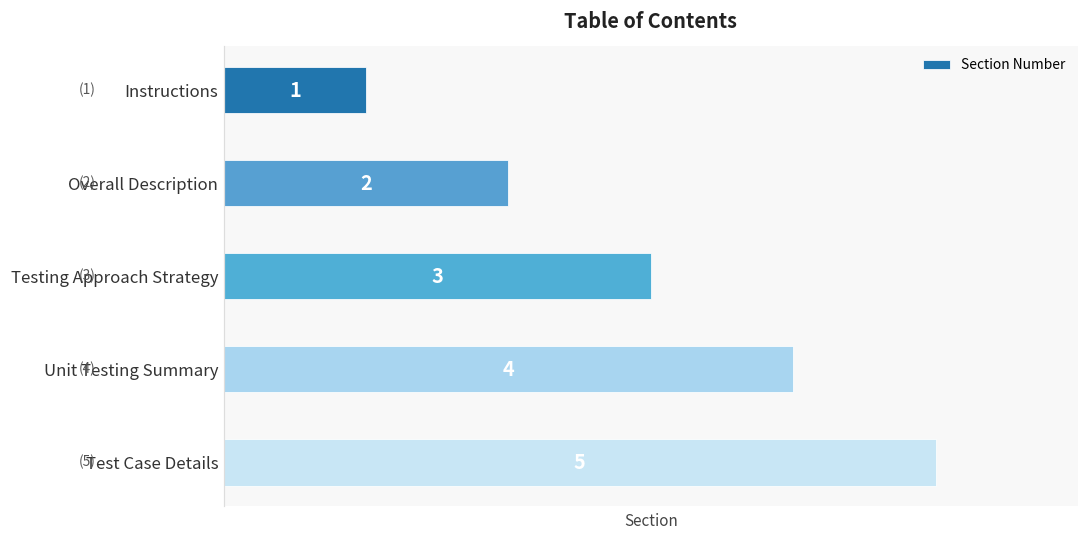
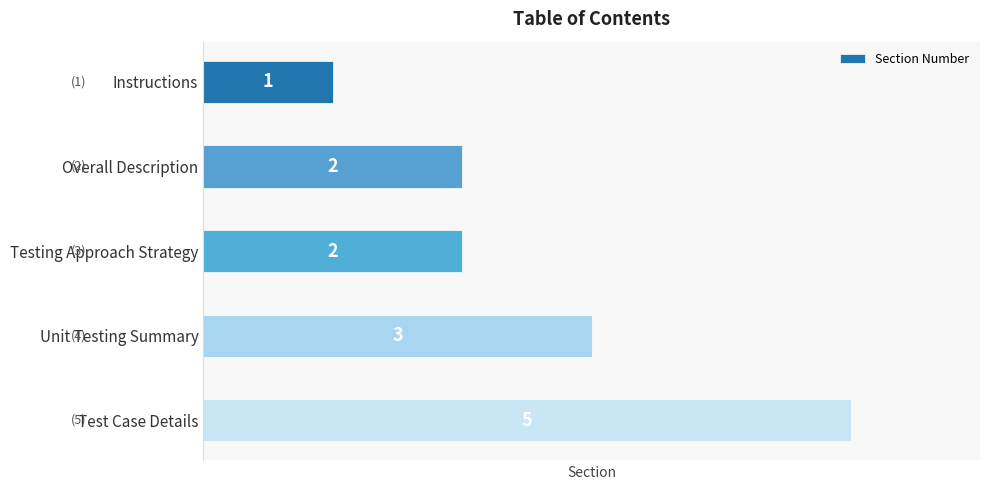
Testing Approach Strategy: 3 -> 2
Unit Testing Summary: 4 -> 3
